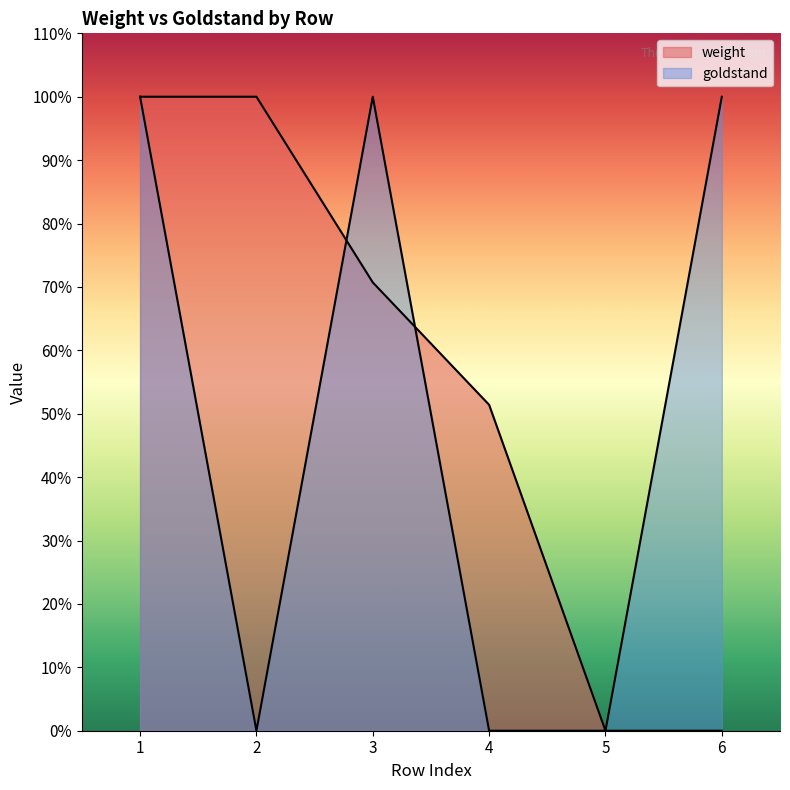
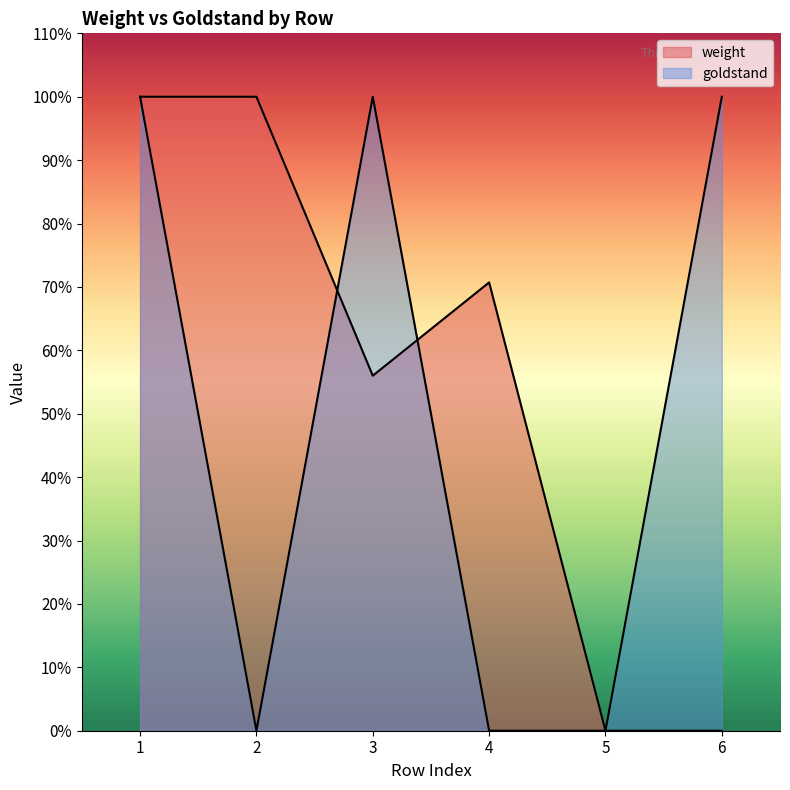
weight, 3: 71% -> 56%
weight, 4: 51% -> 71%
